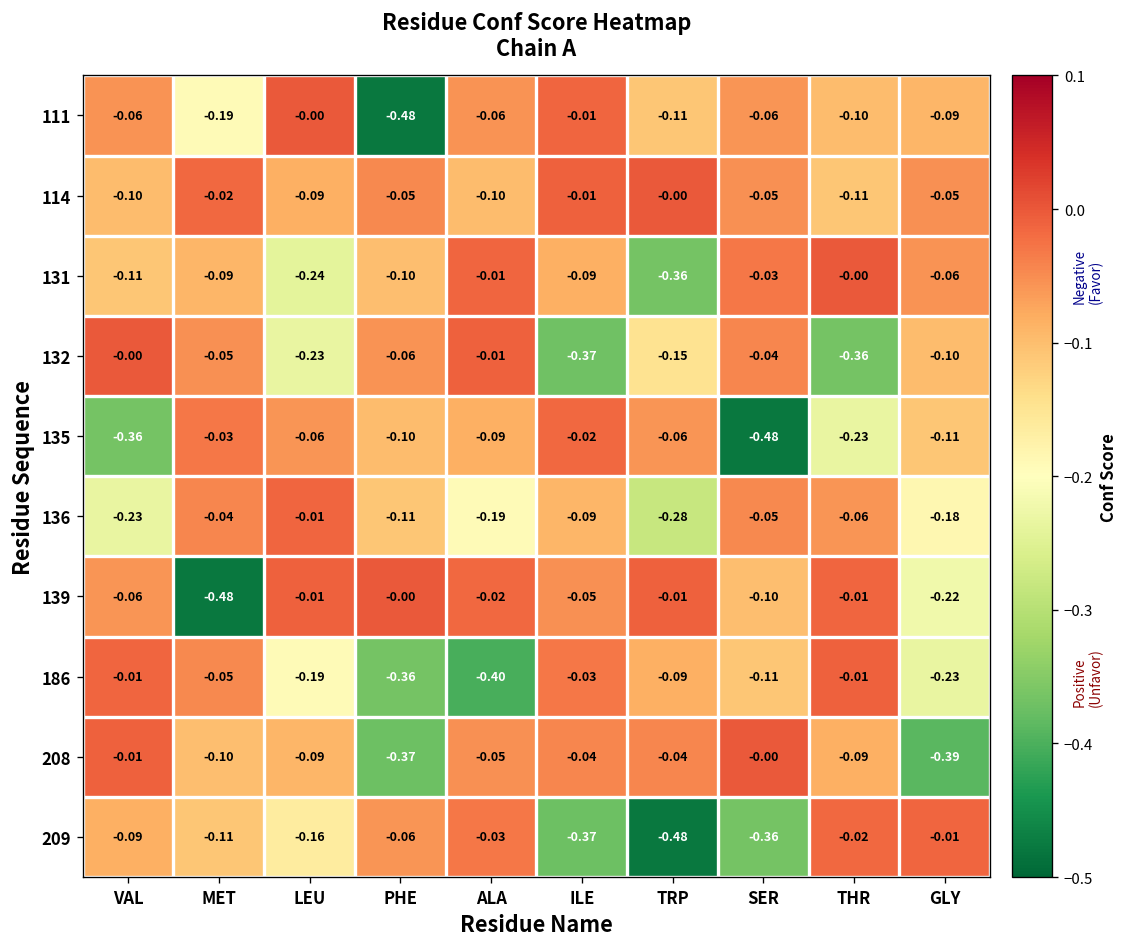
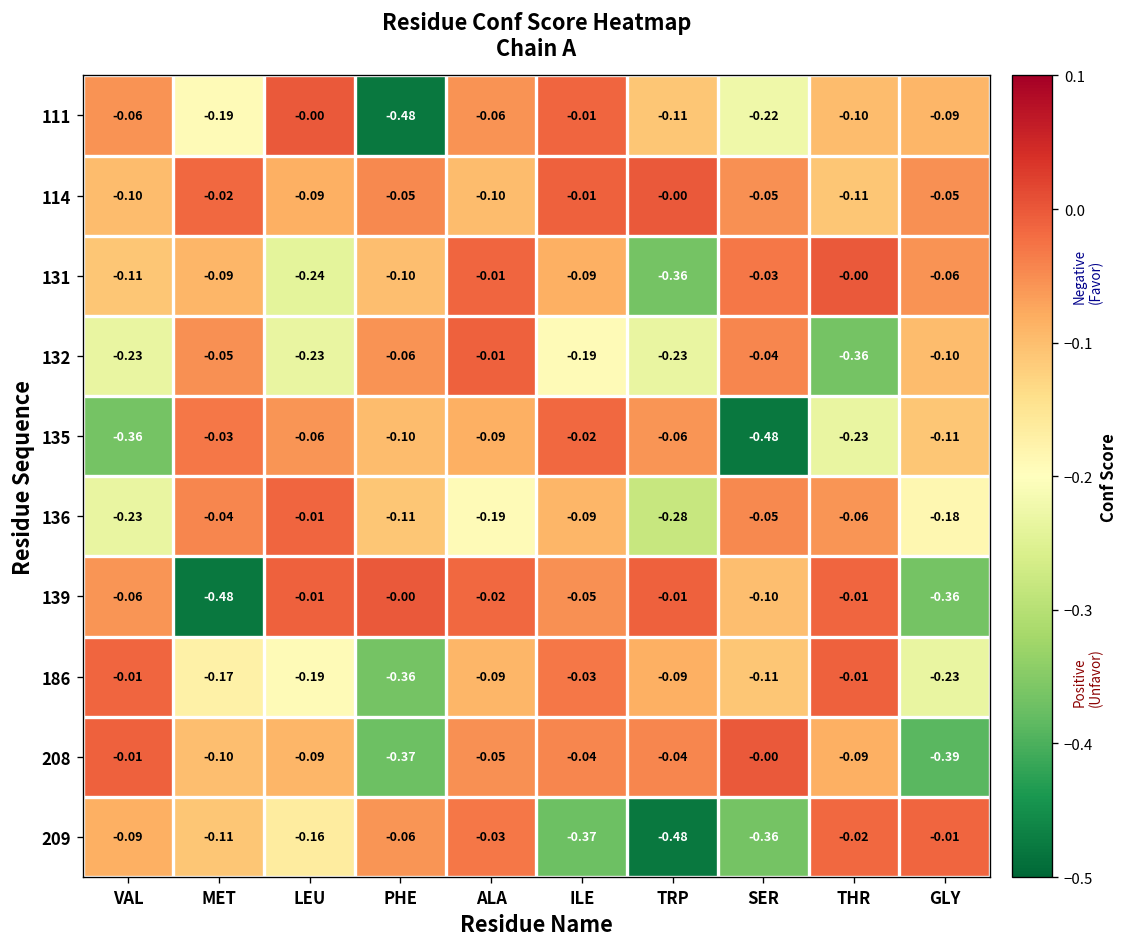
111, SER: -0.06 -> -0.22
132, VAL: -0.00 -> -0.23
132, ILE: -0.37 -> -0.19
132, TRP: -0.15 -> -0.23
139, GLY: -0.22 -> -0.36
186, MET: -0.05 -> -0.17
186, ALA: -0.40 -> -0.09
